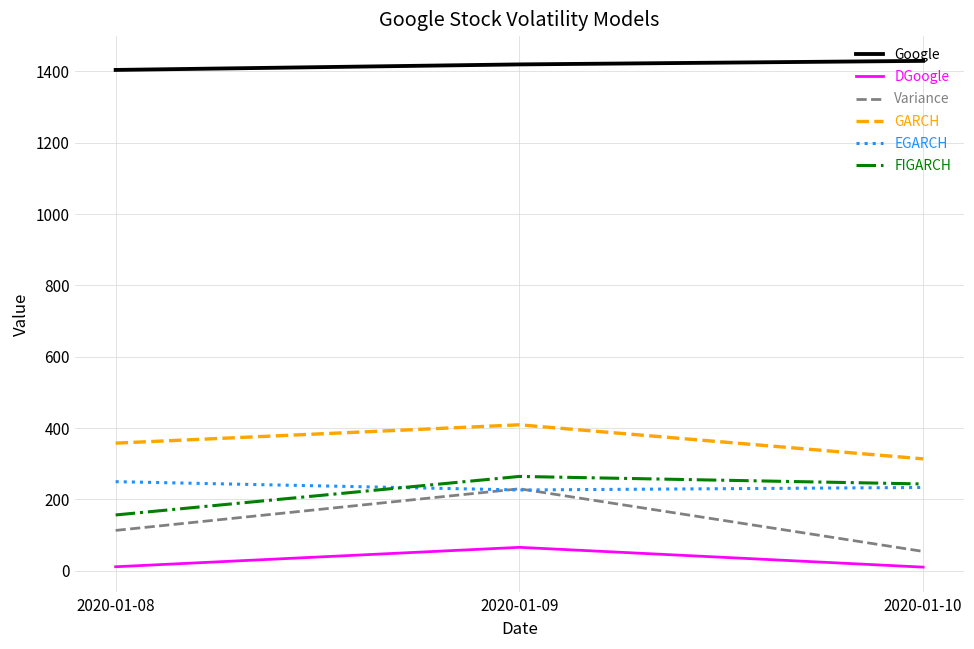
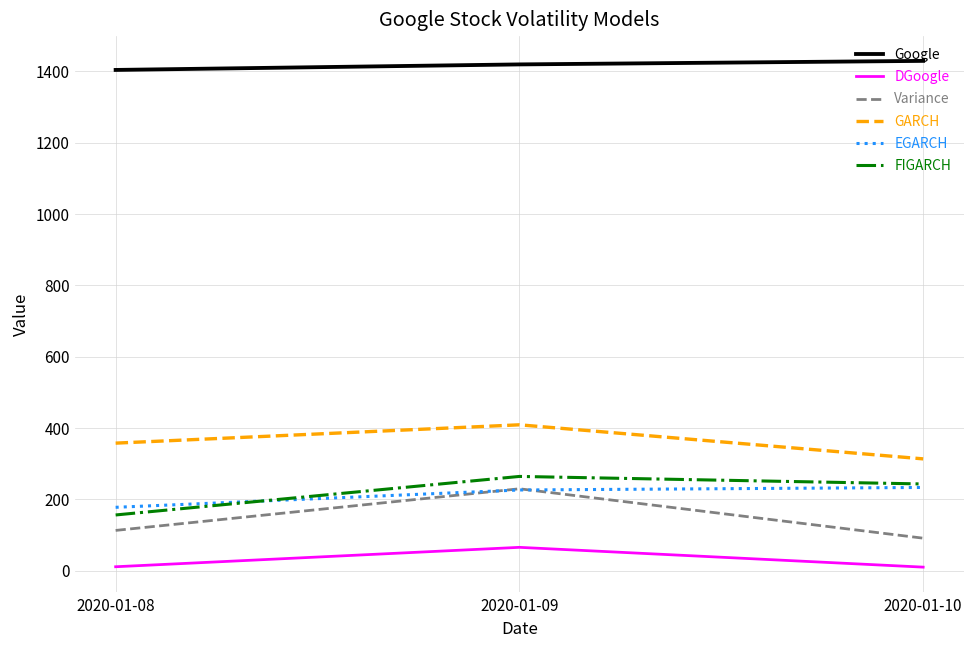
EGARCH, 2020-01-08: 250 -> 180
Variance, 2020-01-10: 50 -> 90
